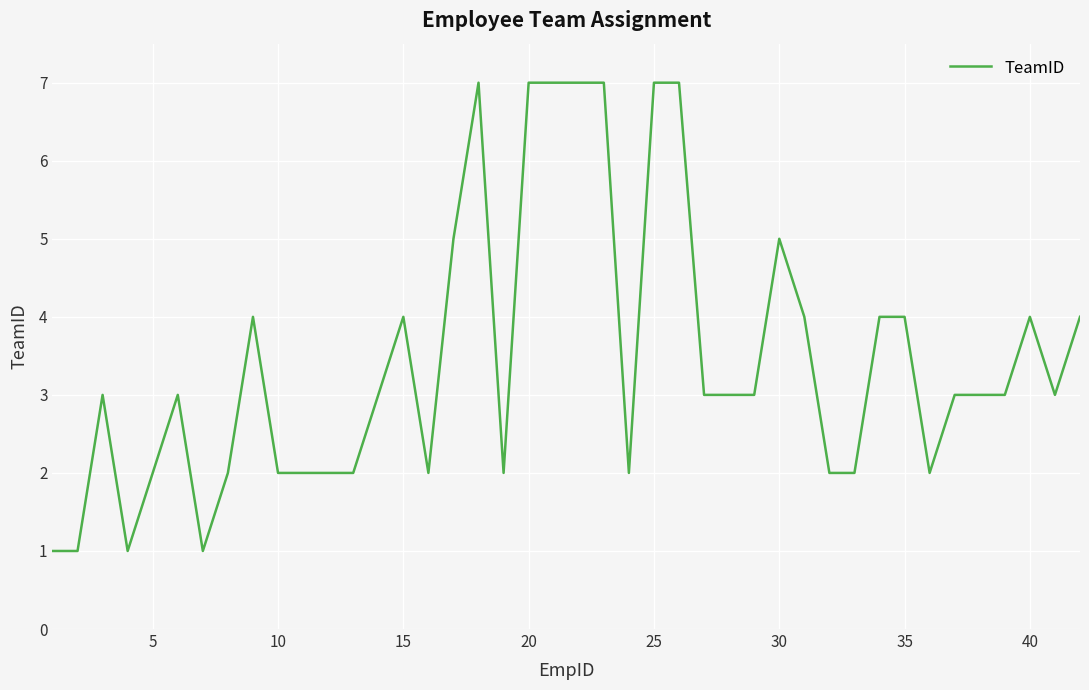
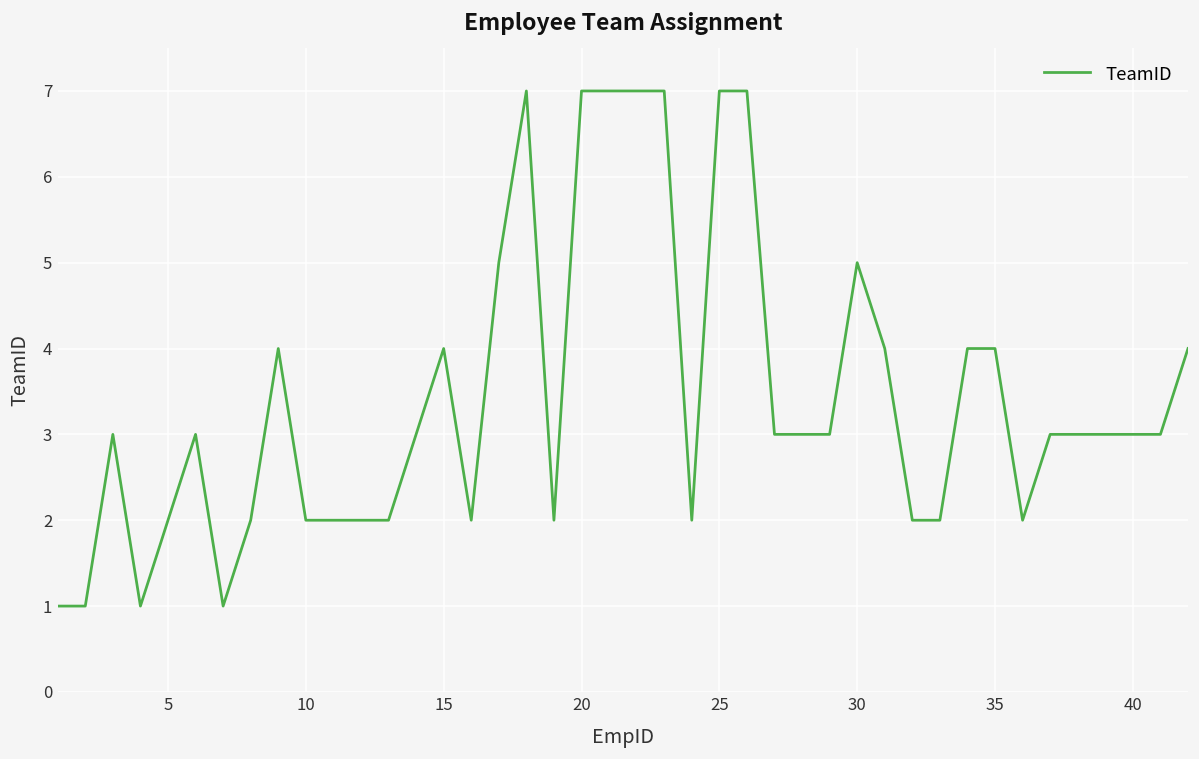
40: 4 -> 3
